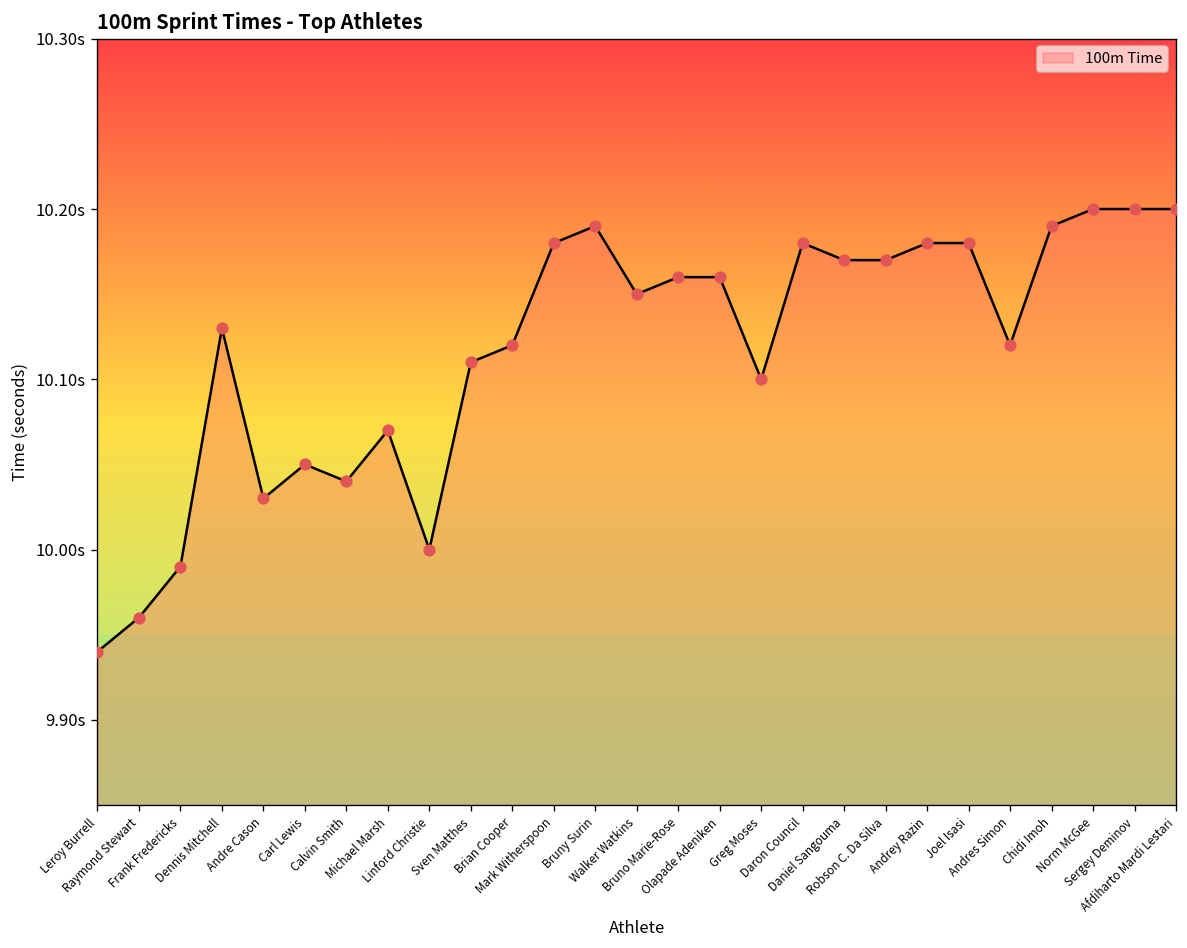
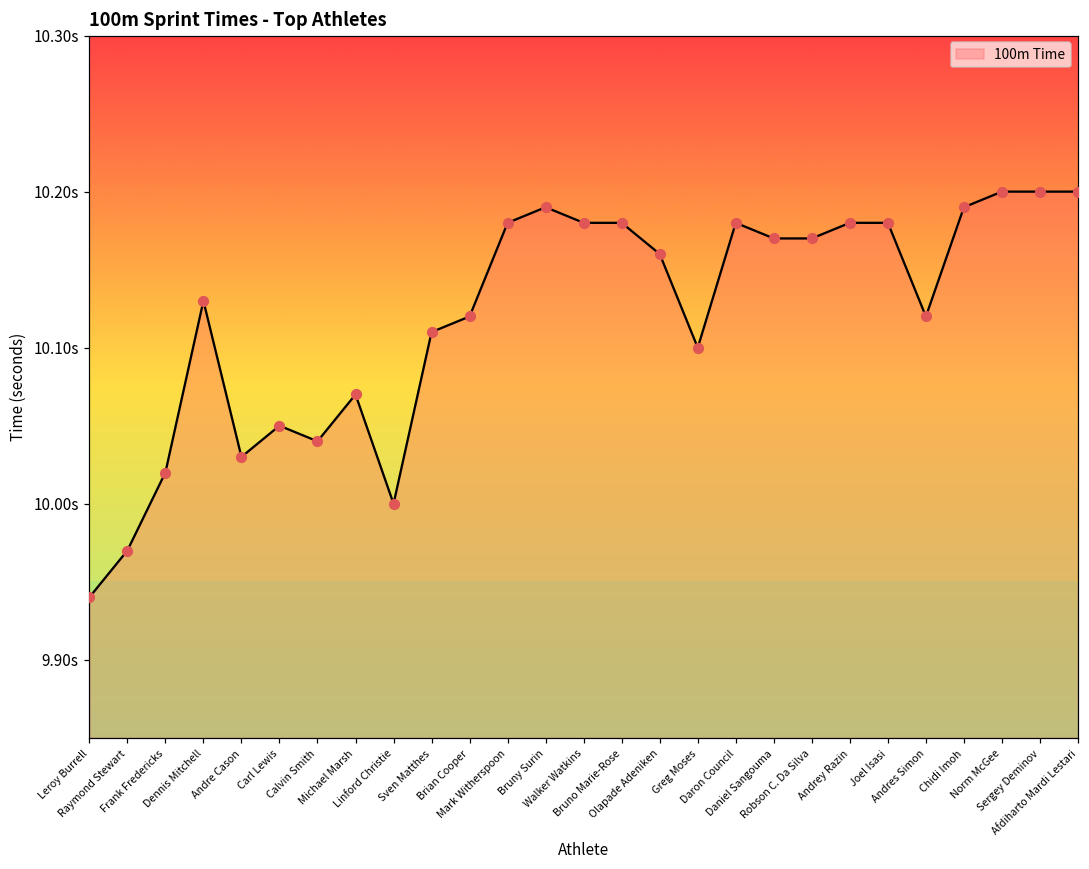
Raymond Stewart: 9.96s -> 9.97s
Frank Fredericks: 9.99s -> 10.02s
Walker Watkins: 10.15s -> 10.18s
Bruno Marie-Rose: 10.16s -> 10.18s
